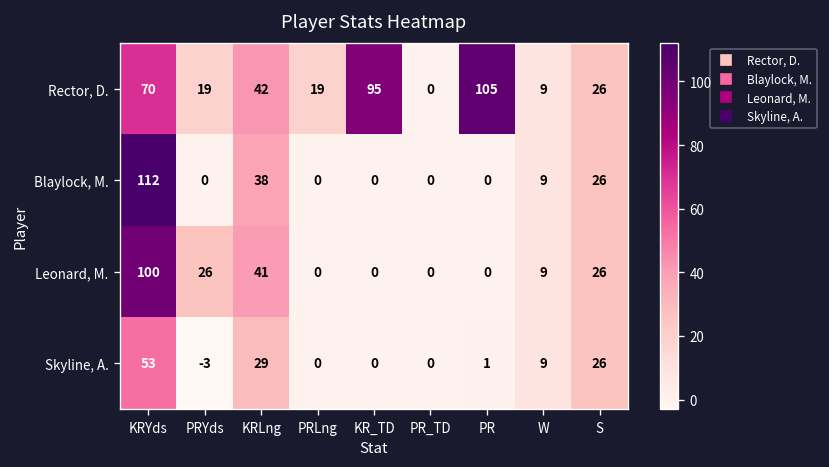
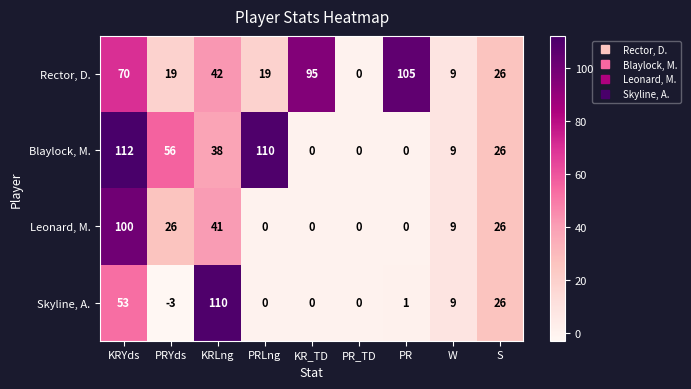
Blaylock, M., PRYds: 0 -> 56
Blaylock, M., PRLng: 0 -> 110
Skyline, A., KRLng: 29 -> 110
